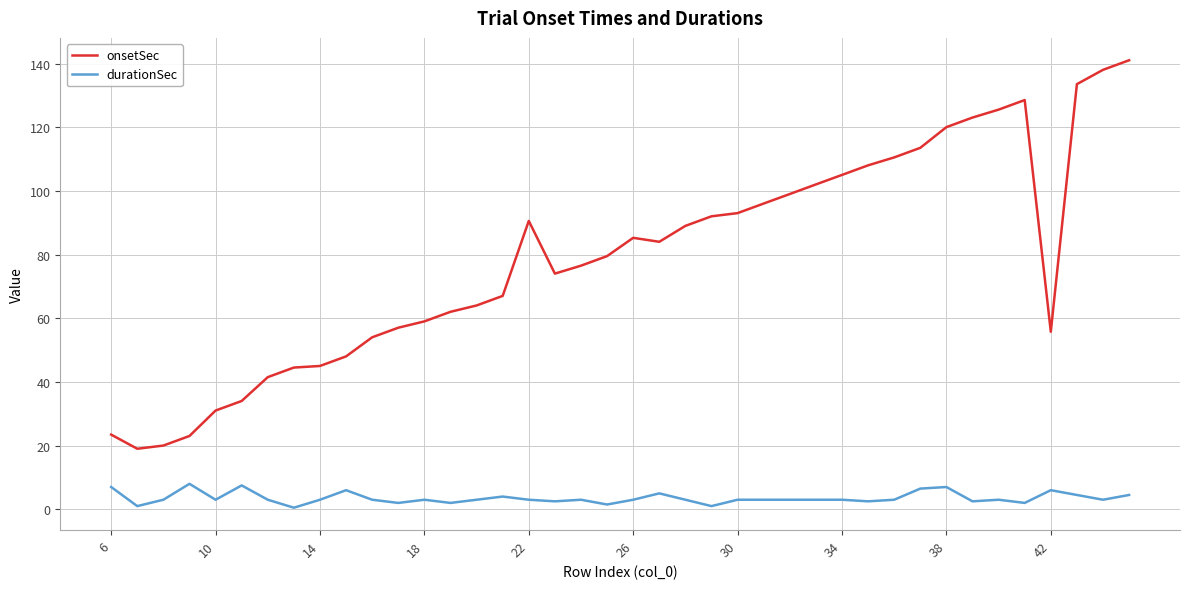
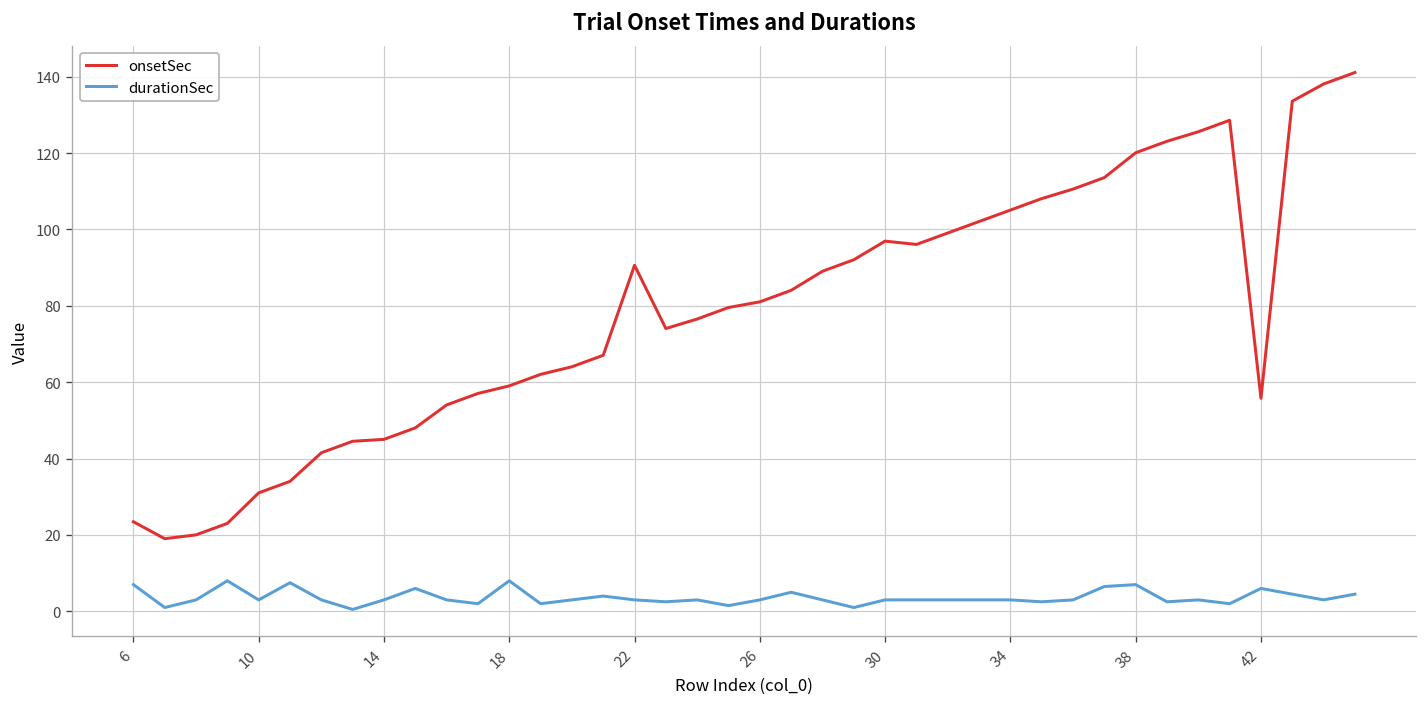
durationSec, 18: 3 -> 8
onsetSec, 26: 85 -> 81
onsetSec, 30: 93 -> 97
